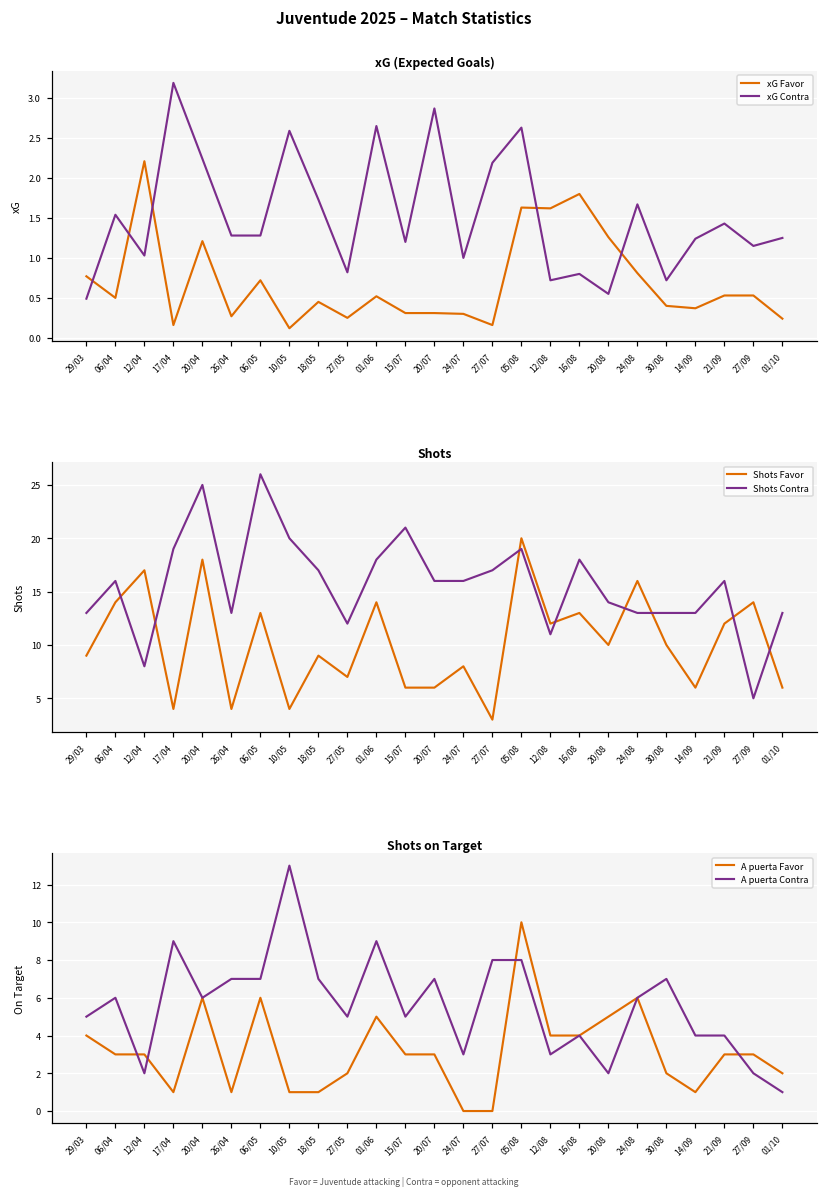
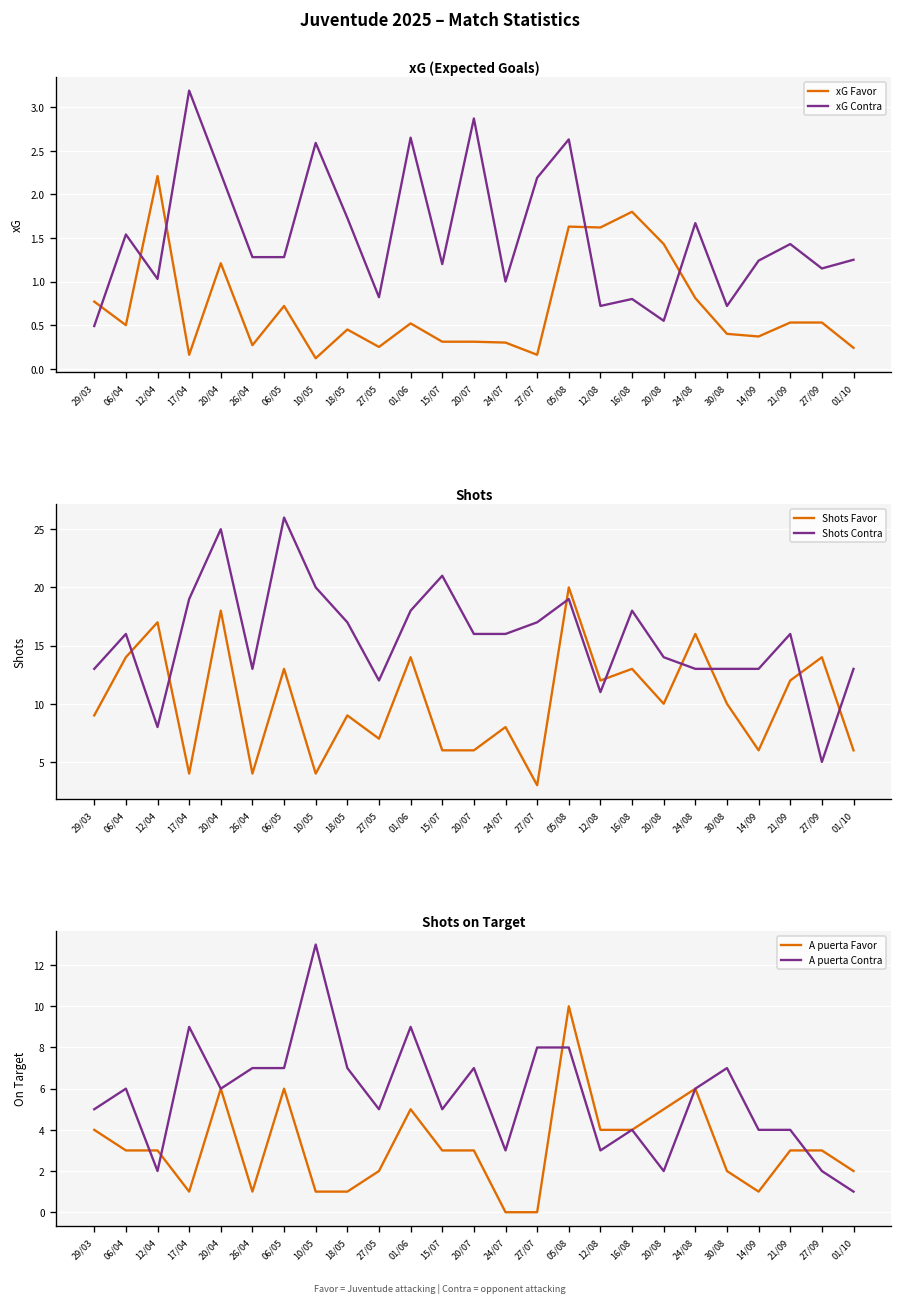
xG (Expected Goals), xG Favor, 20/08: 1.3 -> 1.4
